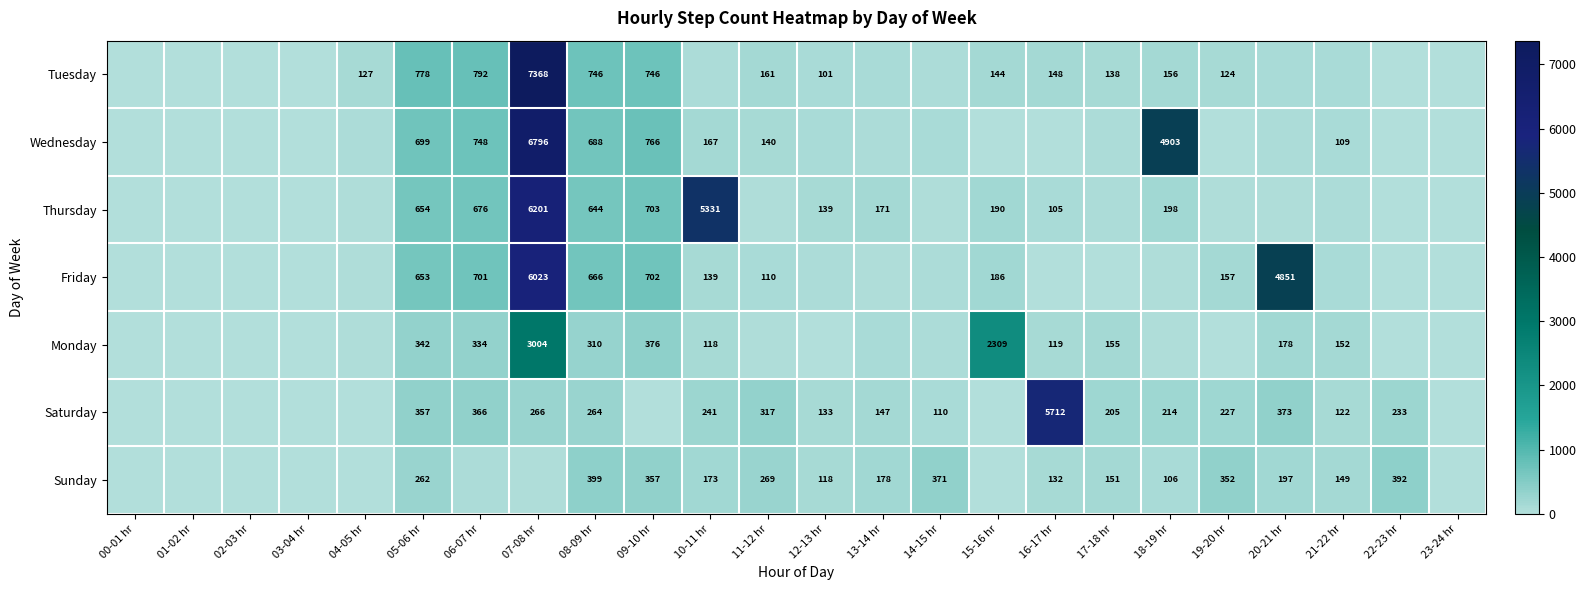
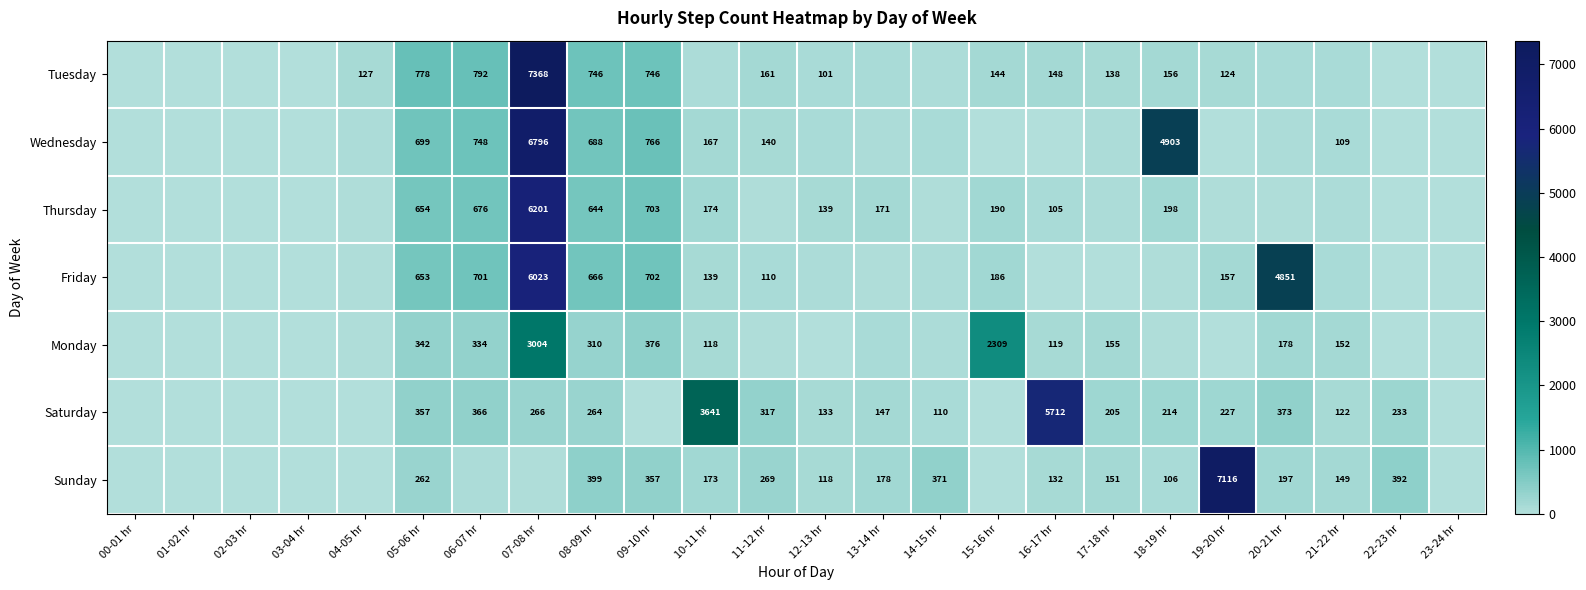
Thursday, 10-11 hr: 5331 -> 174
Saturday, 10-11 hr: 241 -> 3641
Sunday, 19-20 hr: 352 -> 7116
